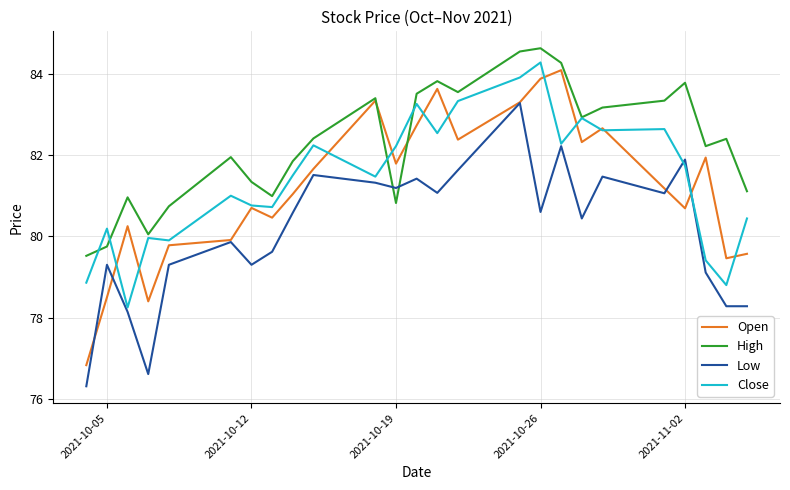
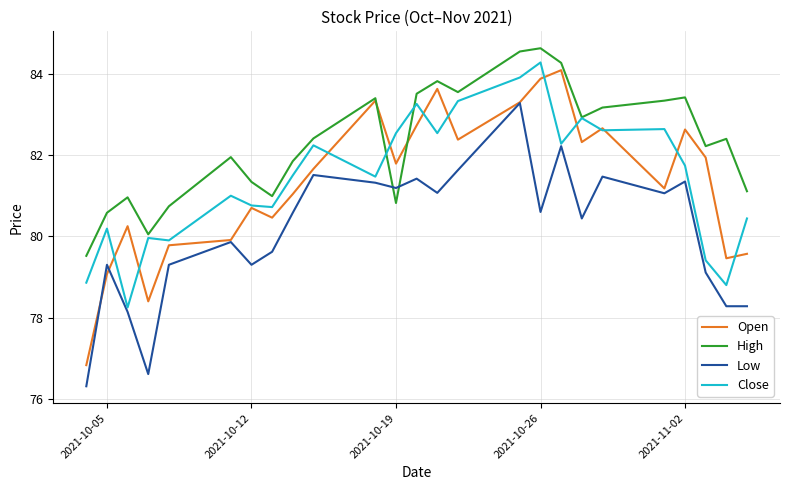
Open, 2021-10-05: 78.5 -> 79.1
High, 2021-10-05: 79.8 -> 80.6
Close, 2021-10-19: 82.2 -> 82.5
Open, 2021-11-02: 80.7 -> 82.6
High, 2021-11-02: 83.8 -> 83.4
Low, 2021-11-02: 81.9 -> 81.4
